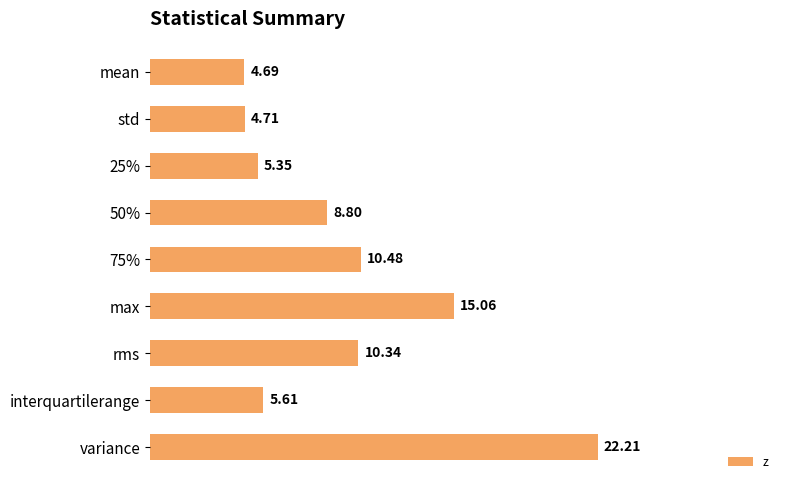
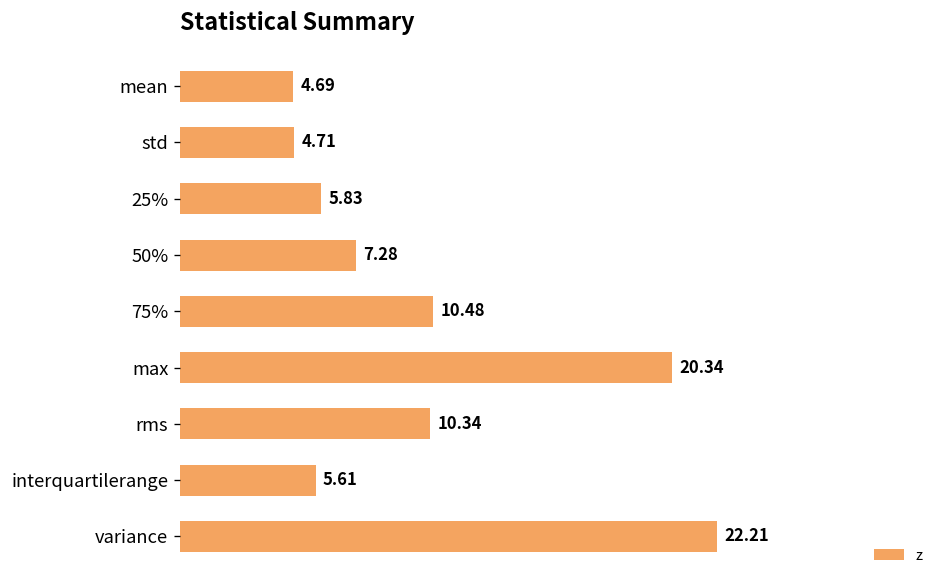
25%: 5.35 -> 5.83
50%: 8.80 -> 7.28
max: 15.06 -> 20.34
